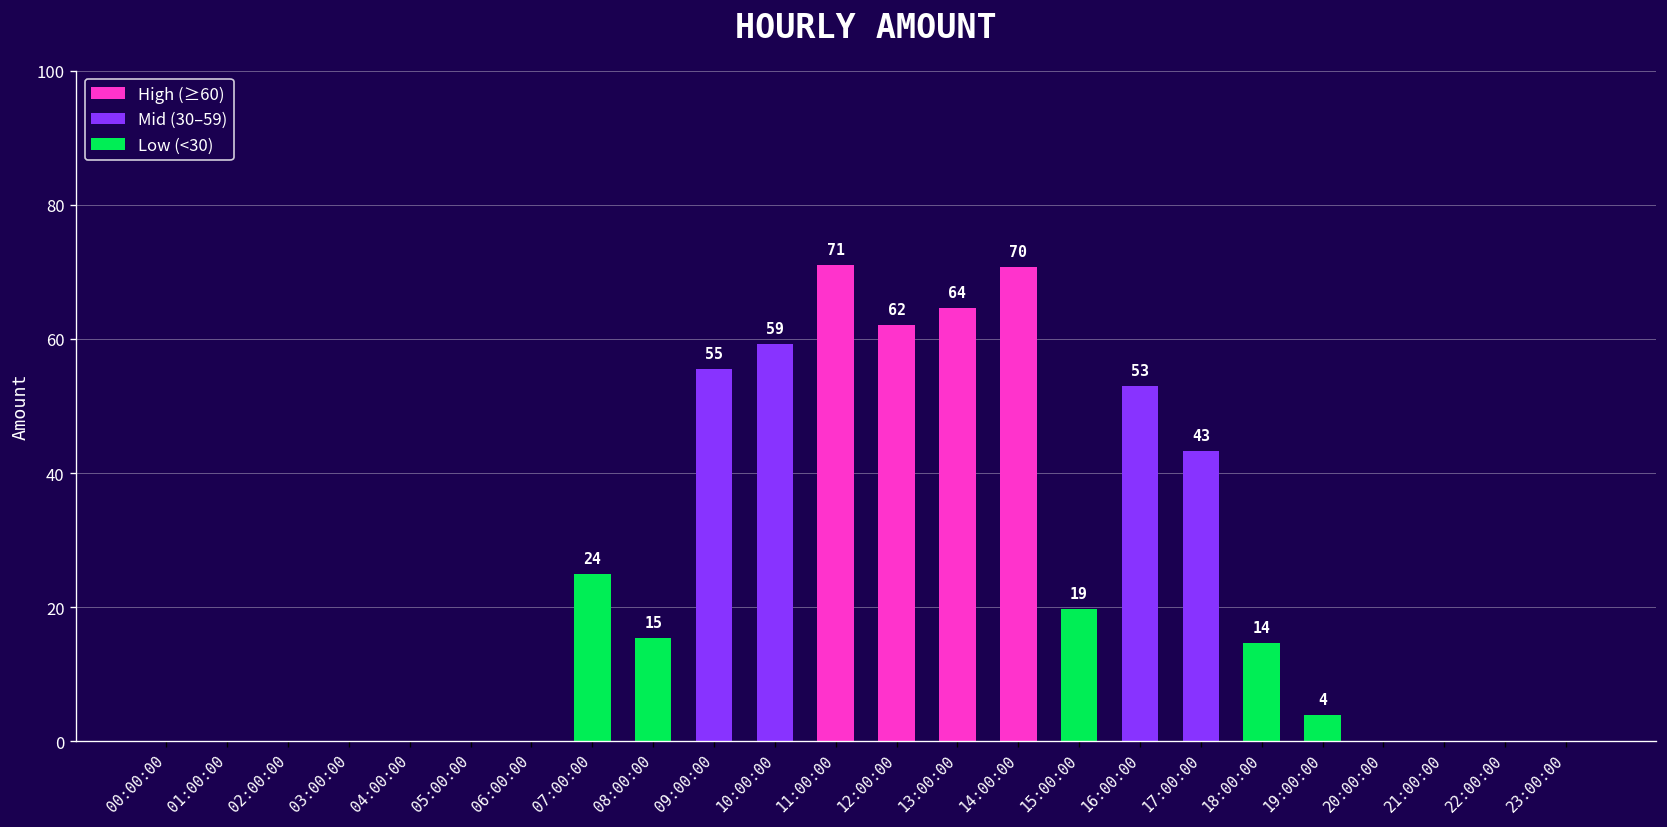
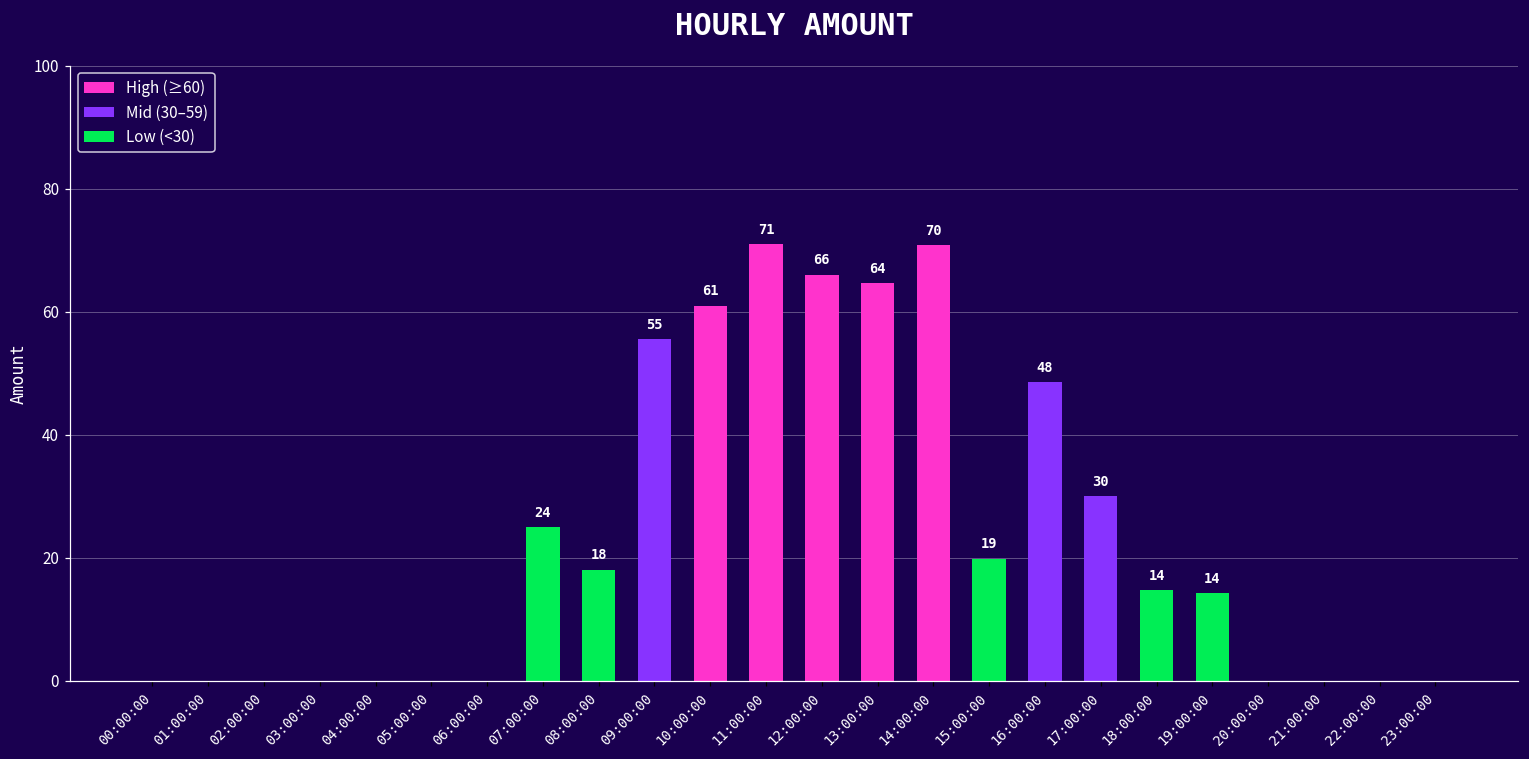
08:00:00: 15 -> 18
10:00:00: 59 -> 61
12:00:00: 62 -> 66
16:00:00: 53 -> 48
17:00:00: 43 -> 30
19:00:00: 4 -> 14
